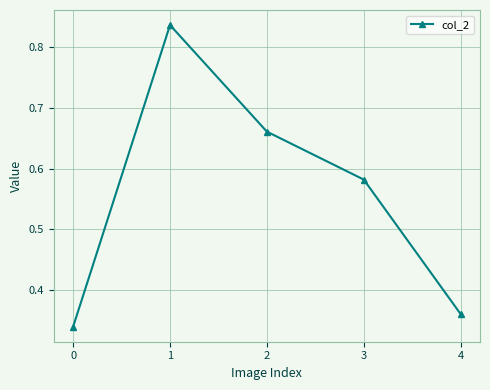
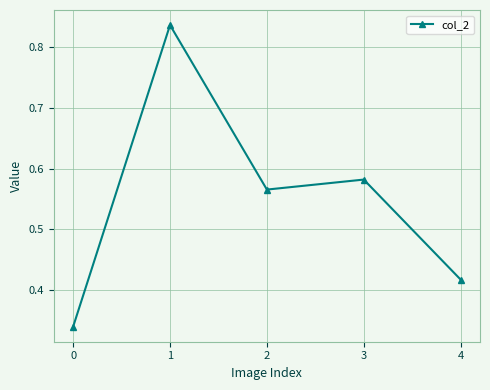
2: 0.66 -> 0.57
4: 0.36 -> 0.42
